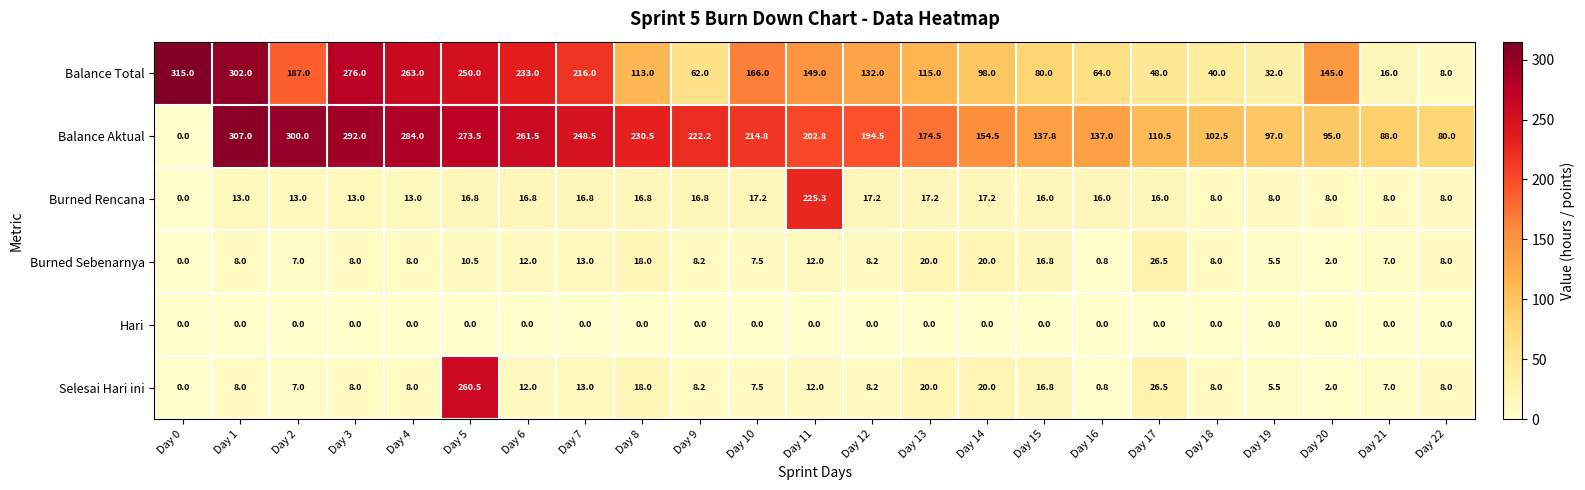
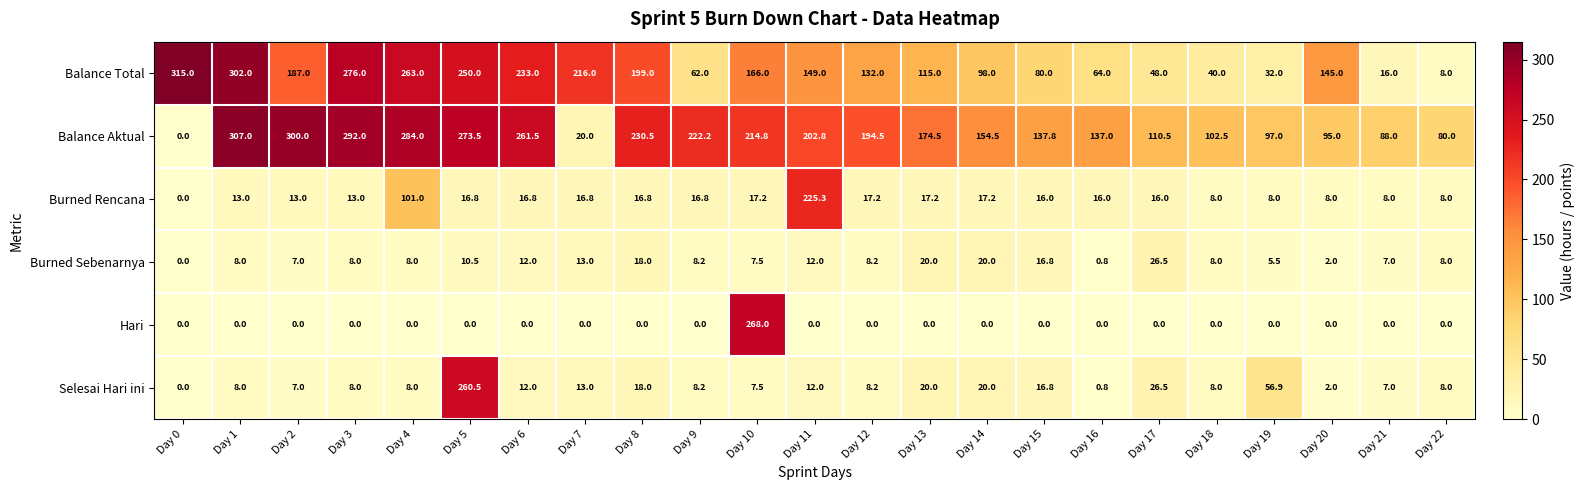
Balance Total, Day 8: 113.0 -> 199.0
Balance Aktual, Day 7: 248.5 -> 20.0
Burned Rencana, Day 4: 13.0 -> 101.0
Hari, Day 10: 0.0 -> 268.0
Selesai Hari ini, Day 19: 5.5 -> 56.9
